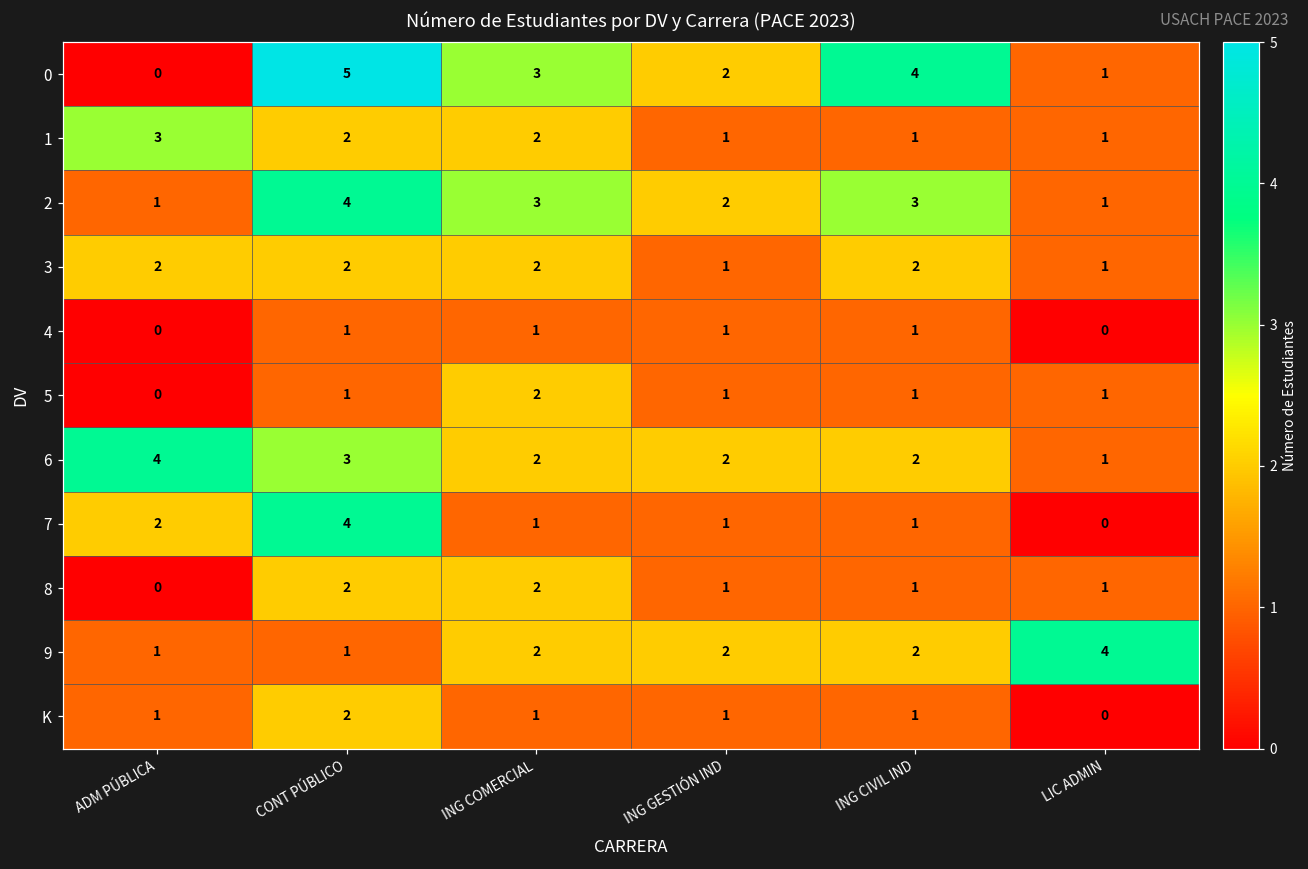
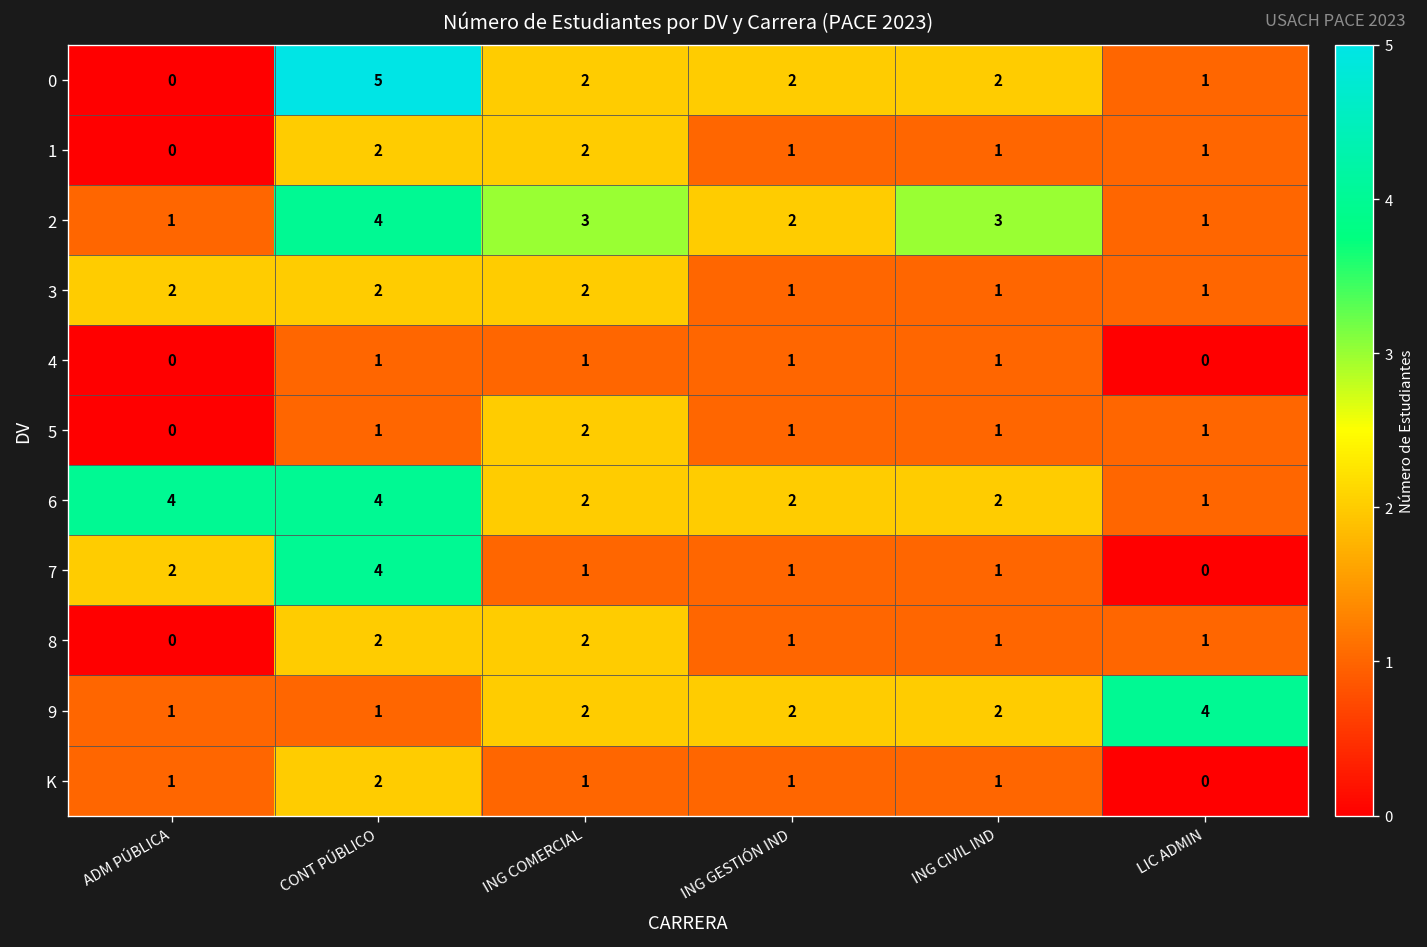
0, ING COMERCIAL: 3 -> 2
0, ING CIVIL IND: 4 -> 2
1, ADM PÚBLICA: 3 -> 0
3, ING CIVIL IND: 2 -> 1
6, CONT PÚBLICO: 3 -> 4
